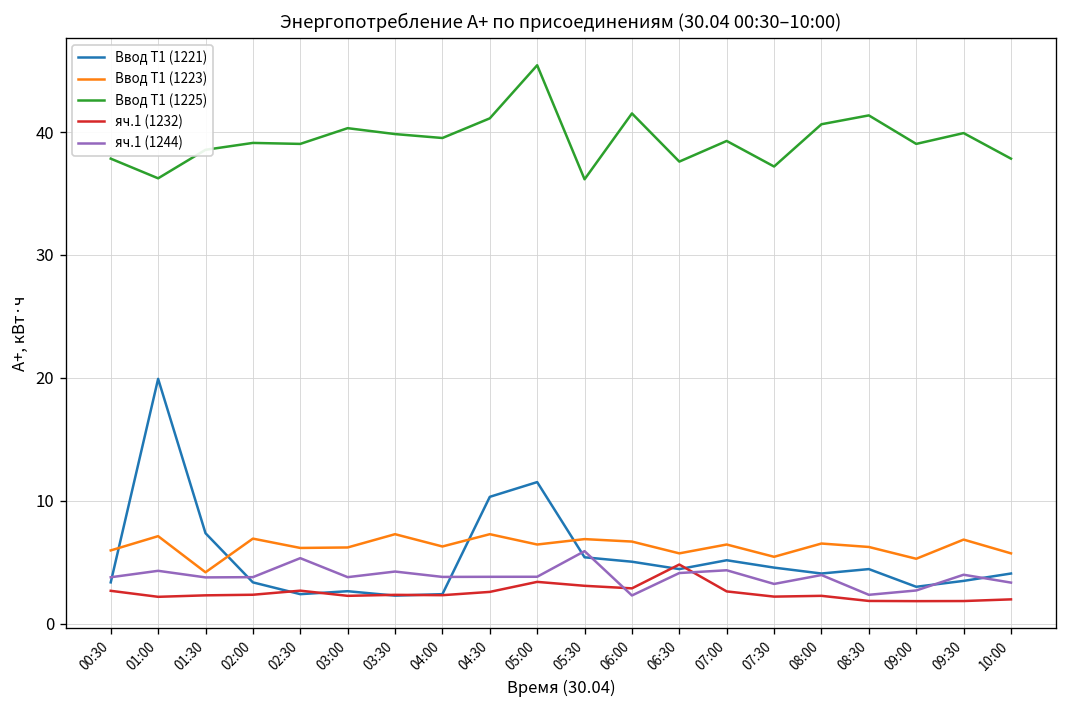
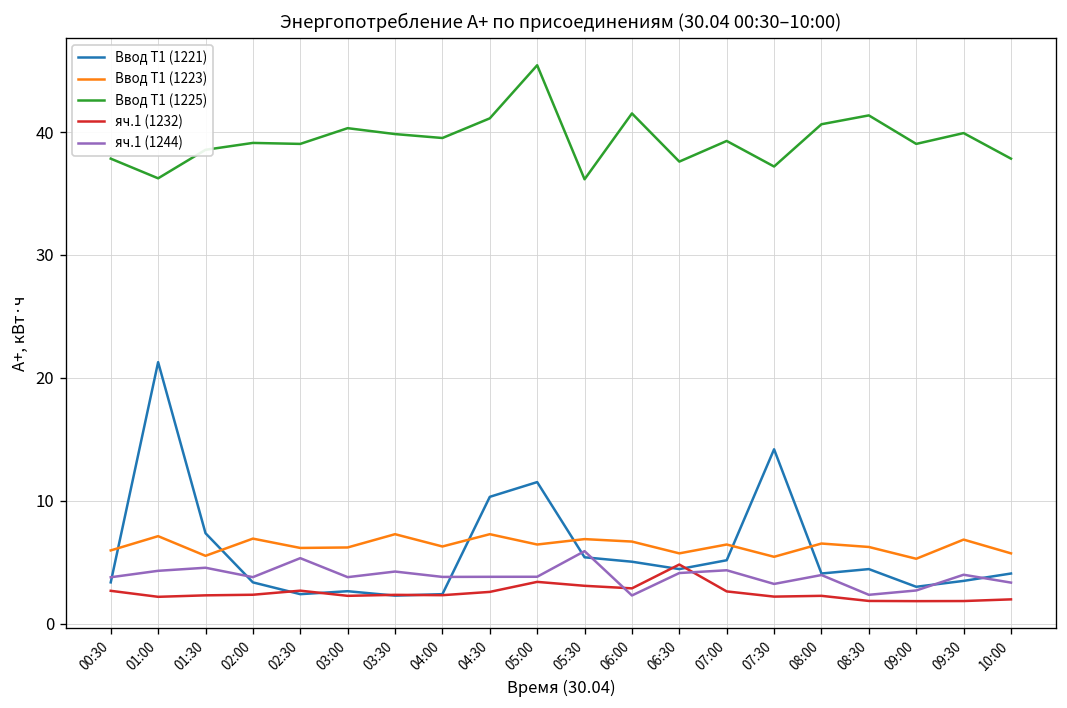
Ввод Т1 (1221), 01:00: 19.9 -> 21.3
Ввод Т1 (1223), 01:30: 4.2 -> 5.5
яч.1 (1244), 01:30: 3.8 -> 4.6
Ввод Т1 (1221), 07:30: 4.6 -> 14.2
